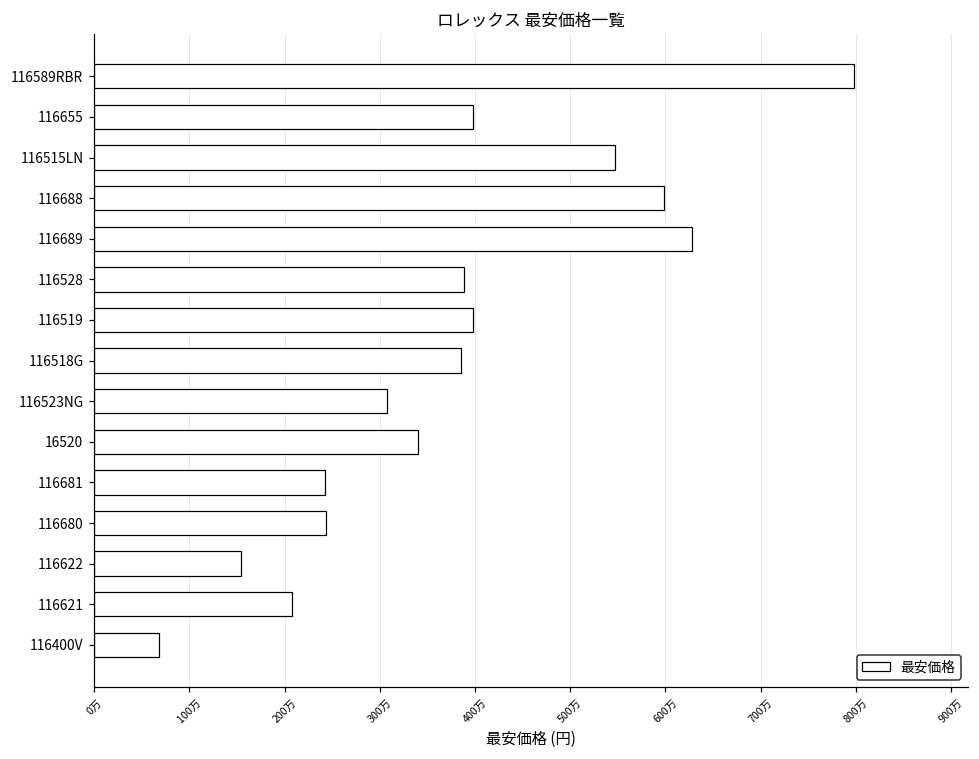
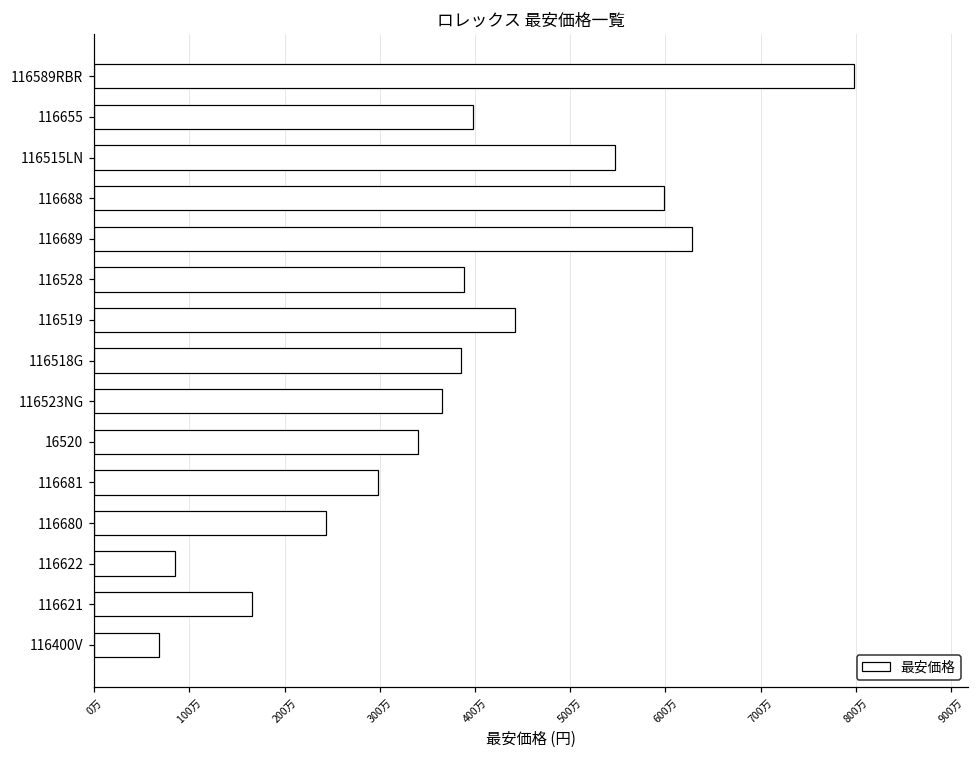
116519: 400万 -> 440万
116523NG: 310万 -> 370万
116681: 240万 -> 300万
116622: 150万 -> 90万
116621: 210万 -> 170万
